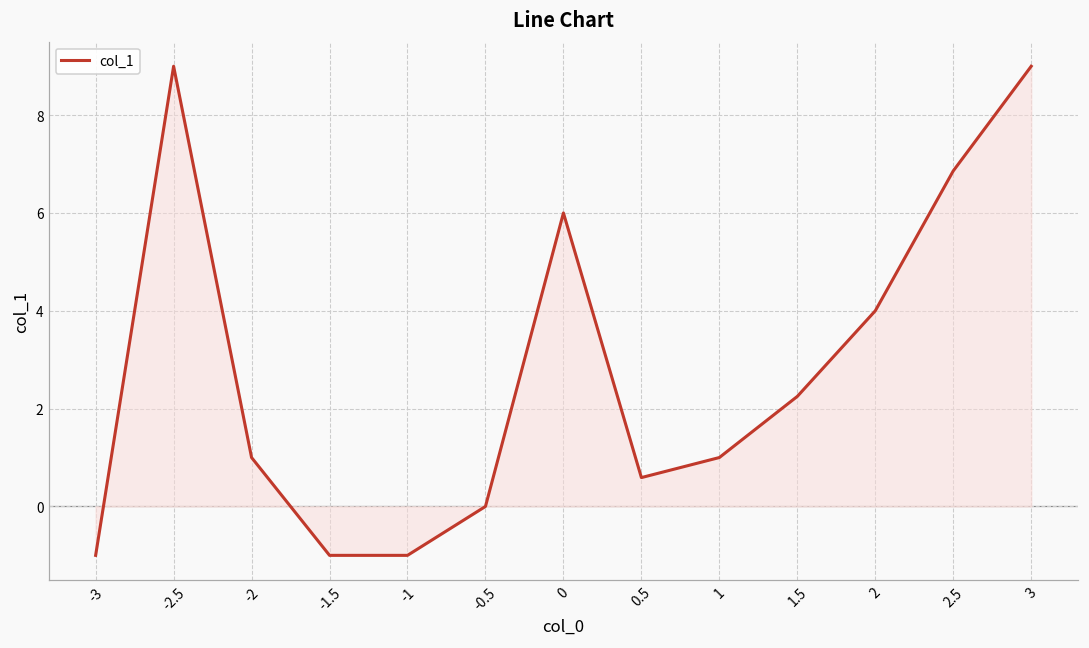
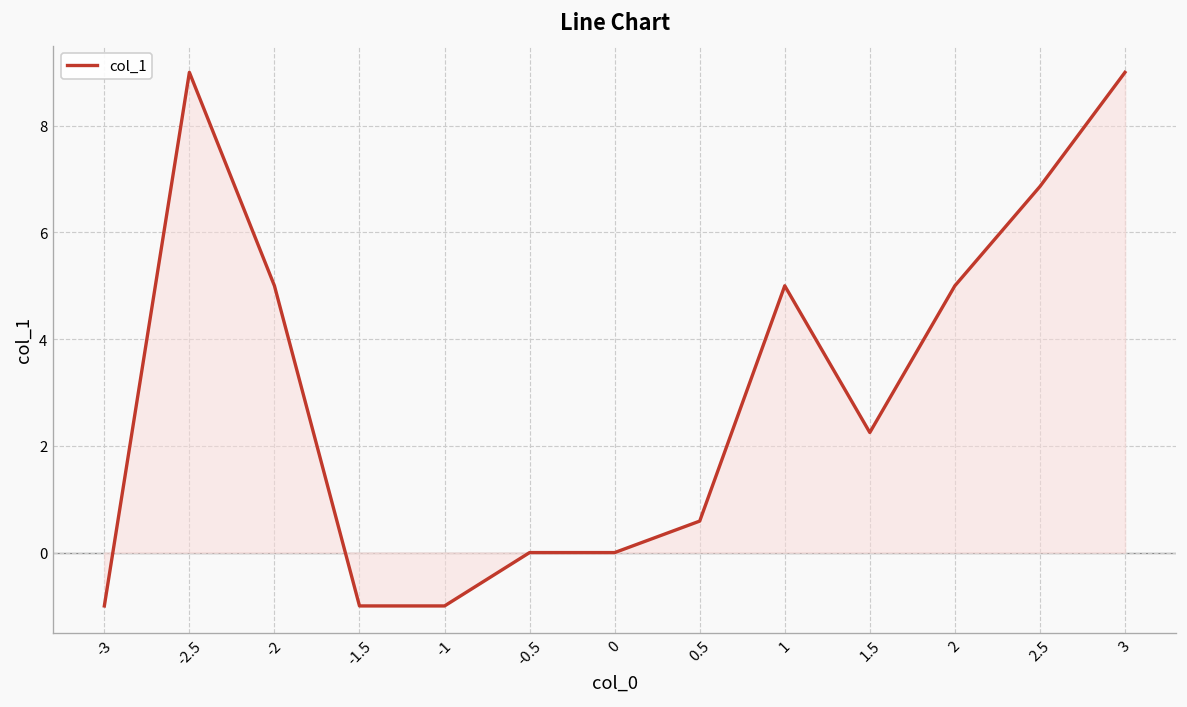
col_1, -2: 1 -> 5
col_1, 0: 6 -> 0
col_1, 1: 1 -> 5
col_1, 2: 4 -> 5
